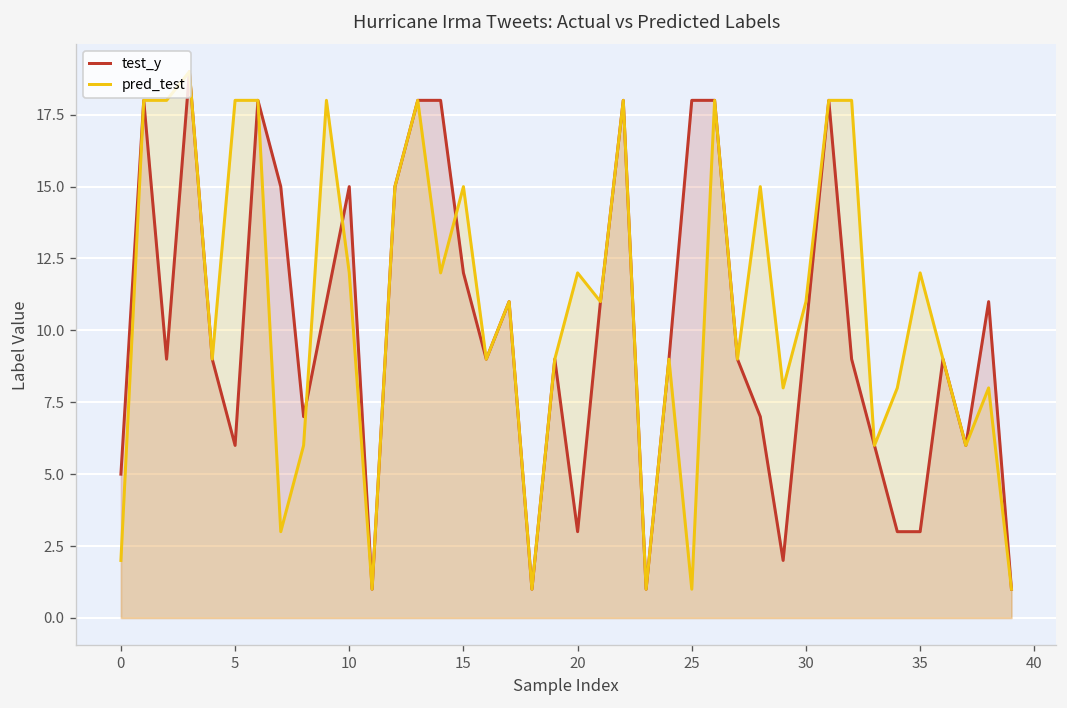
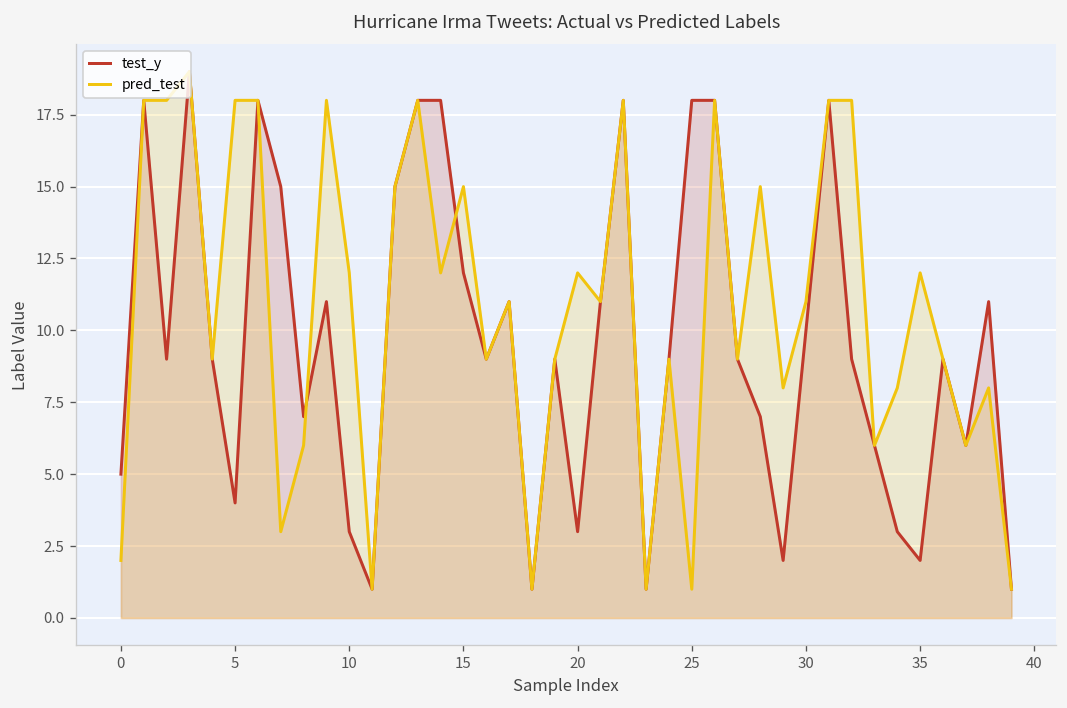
test_y, 5: 6 -> 4
test_y, 10: 15 -> 3
test_y, 35: 3 -> 2
